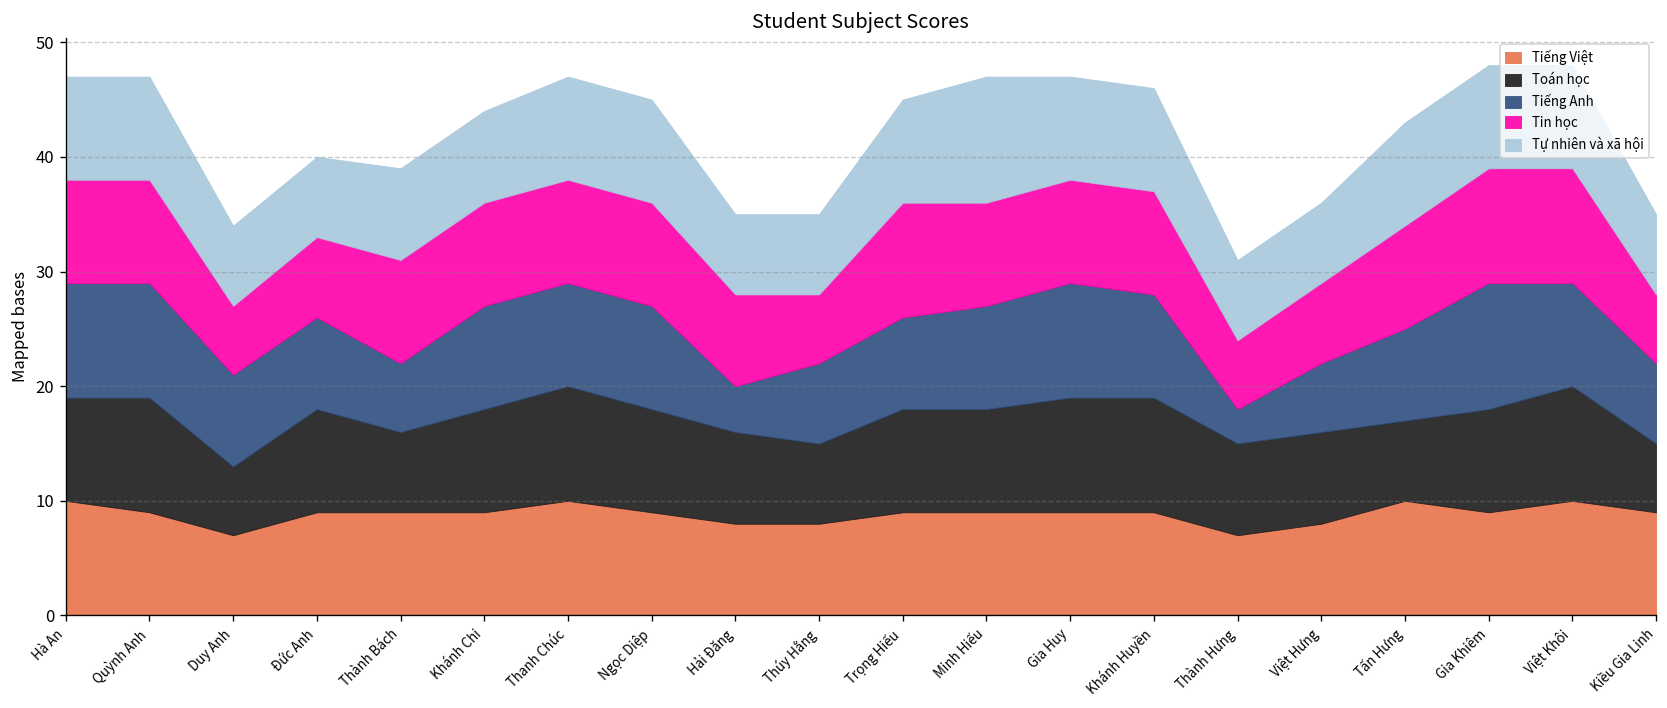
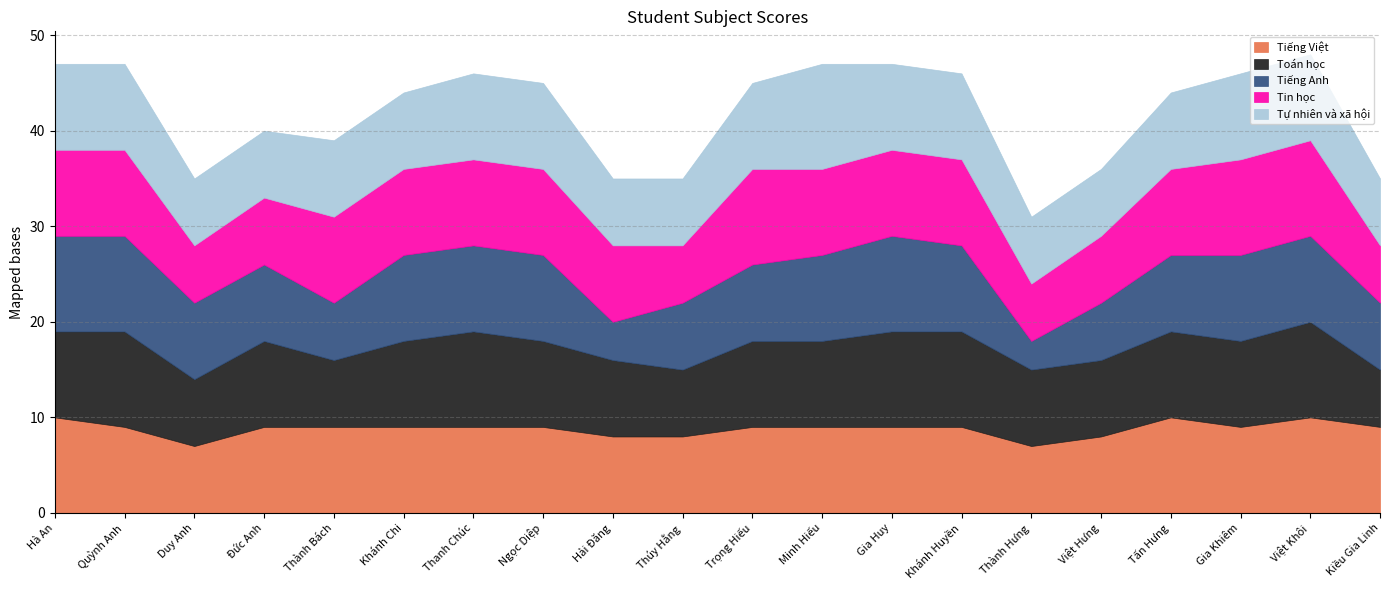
Toán học, Duy Anh: 6 -> 7
Tiếng Việt, Thanh Chúc: 10 -> 9
Toán học, Tấn Hưng: 7 -> 9
Tự nhiên và xã hội, Tấn Hưng: 9 -> 8
Tiếng Anh, Gia Khiêm: 11 -> 9
